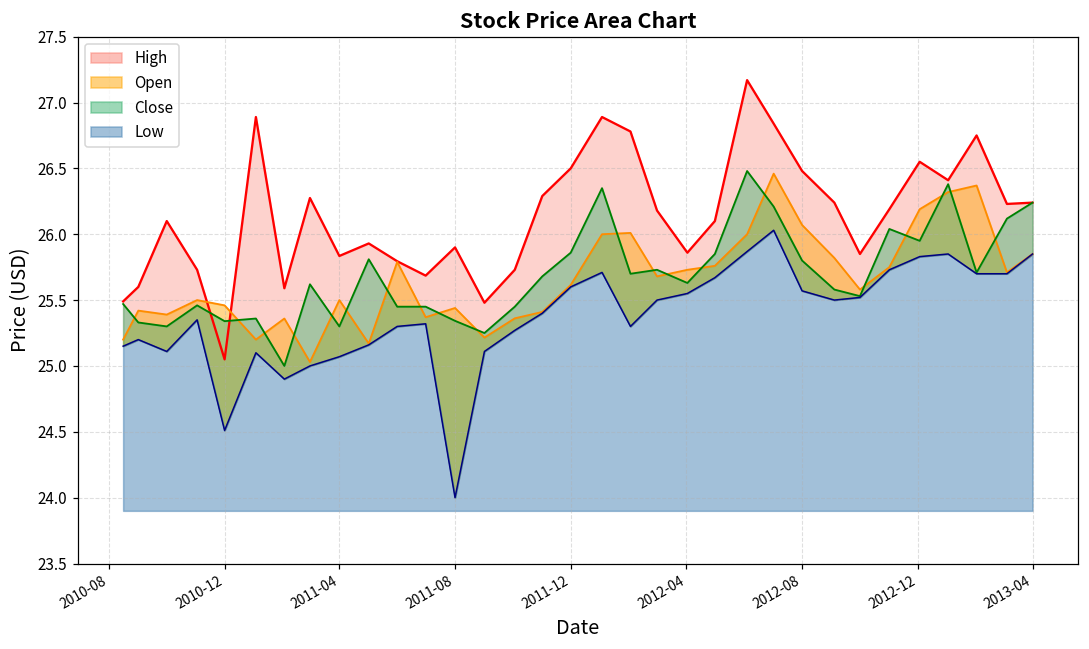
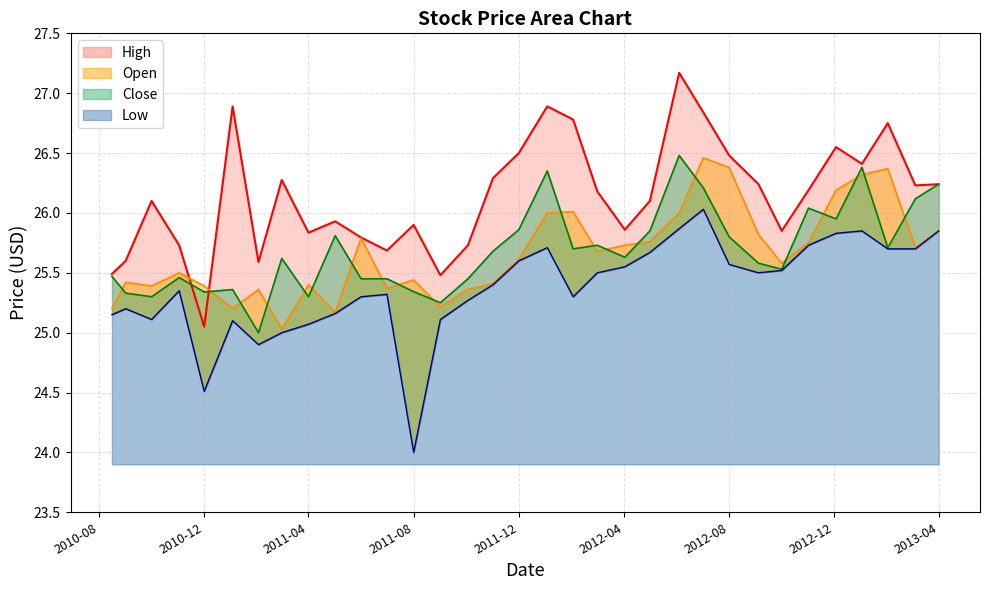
Open, 2010-12: 25.46 -> 25.39
Open, 2011-04: 25.5 -> 25.4
Open, 2012-08: 26.07 -> 26.38
